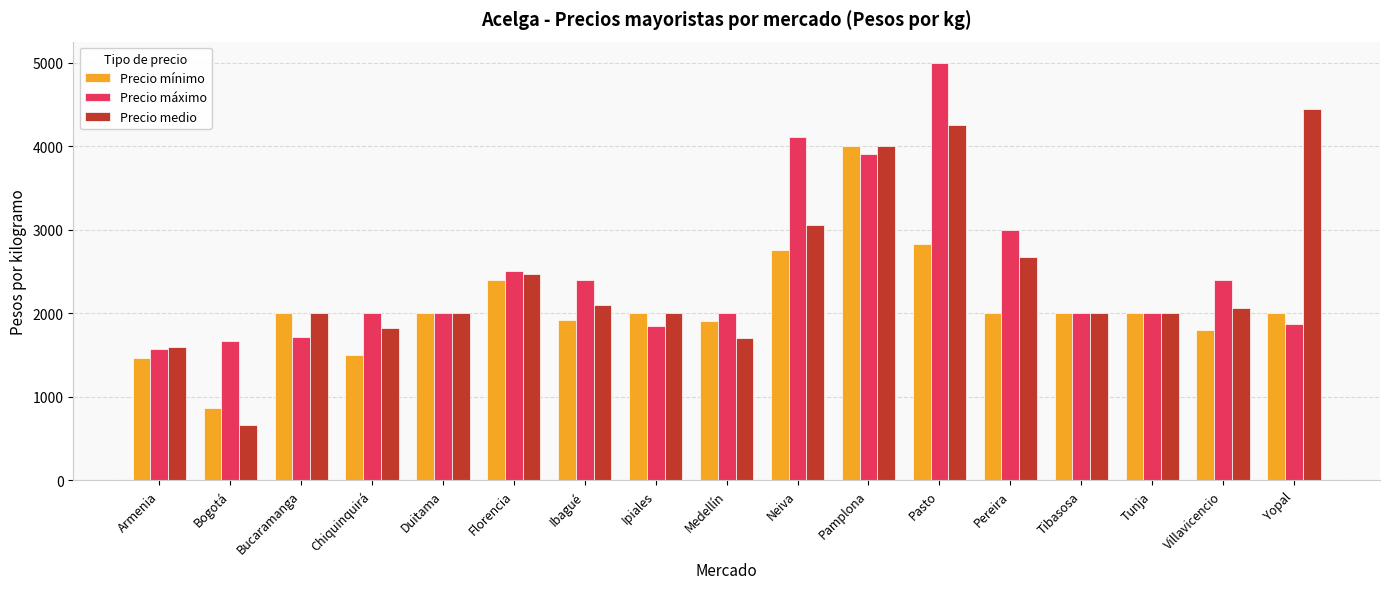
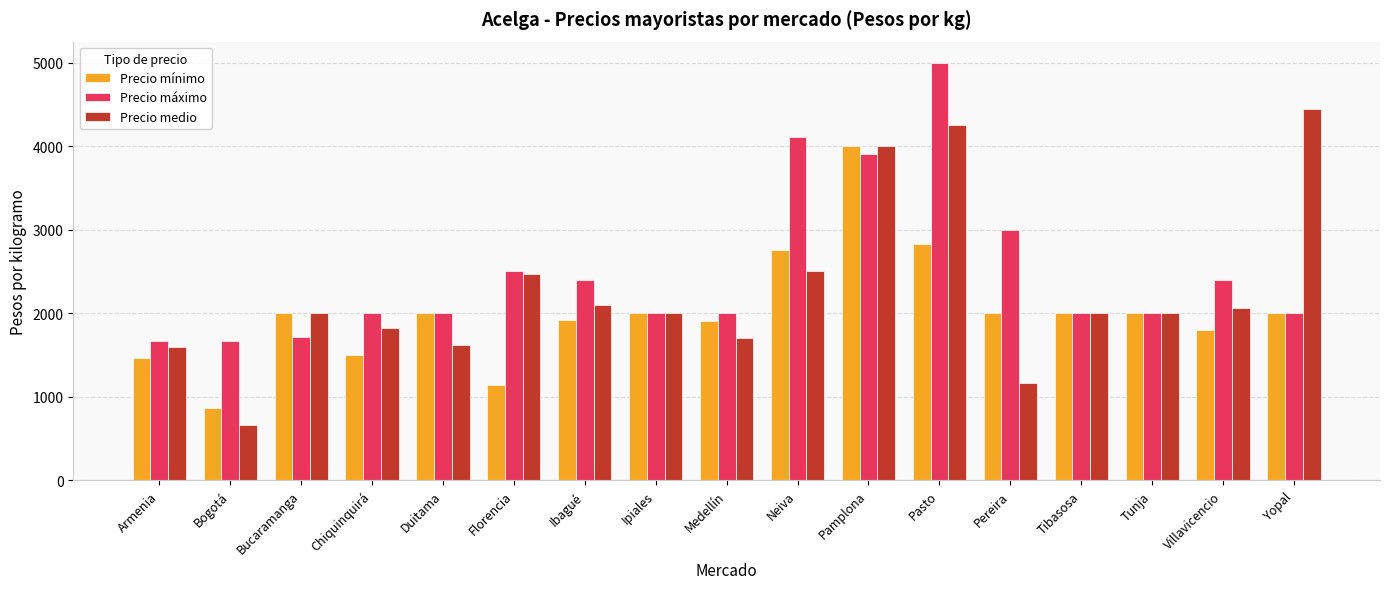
Precio máximo, Armenia: 1600 -> 1700
Precio medio, Duitama: 2000 -> 1600
Precio mínimo, Florencia: 2400 -> 1100
Precio máximo, Ipiales: 1800 -> 2000
Precio medio, Neiva: 3100 -> 2500
Precio medio, Pereira: 2700 -> 1200
Precio máximo, Yopal: 1900 -> 2000
